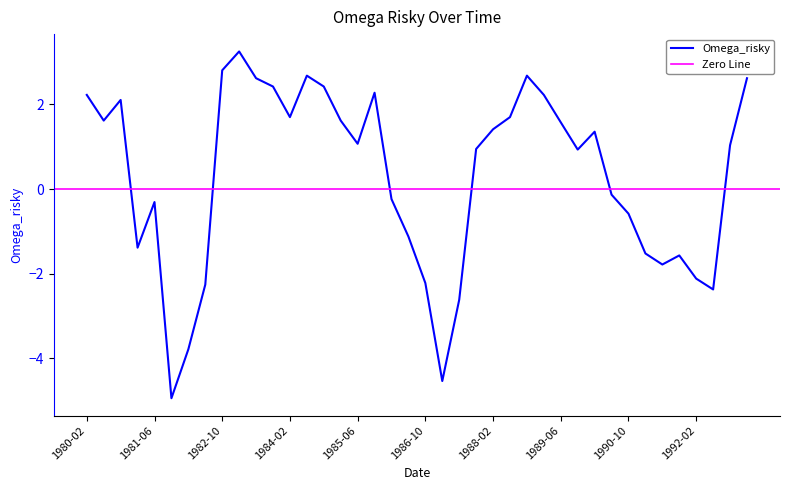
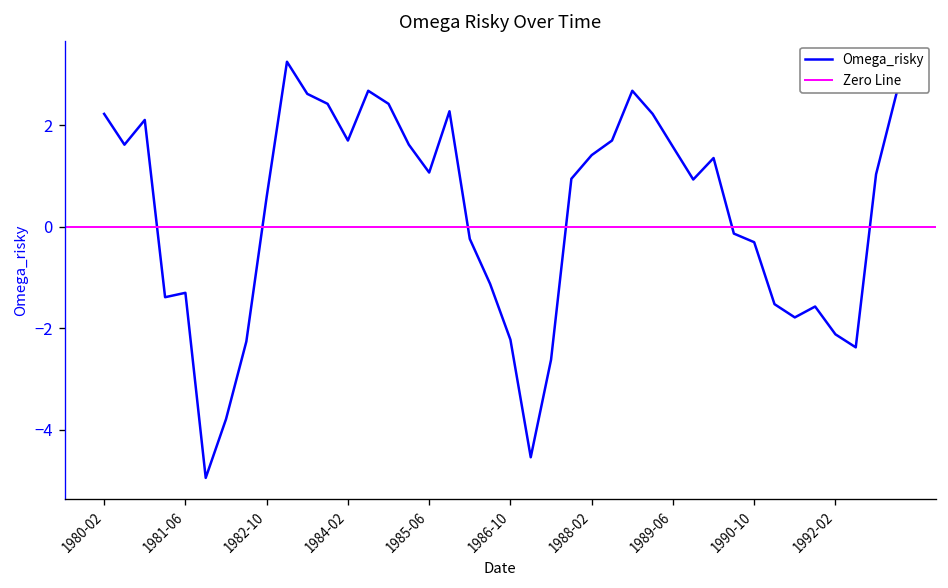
1981-06: -0.3 -> -1.3
1982-10: 2.8 -> 0.6
1990-10: -0.6 -> -0.3
